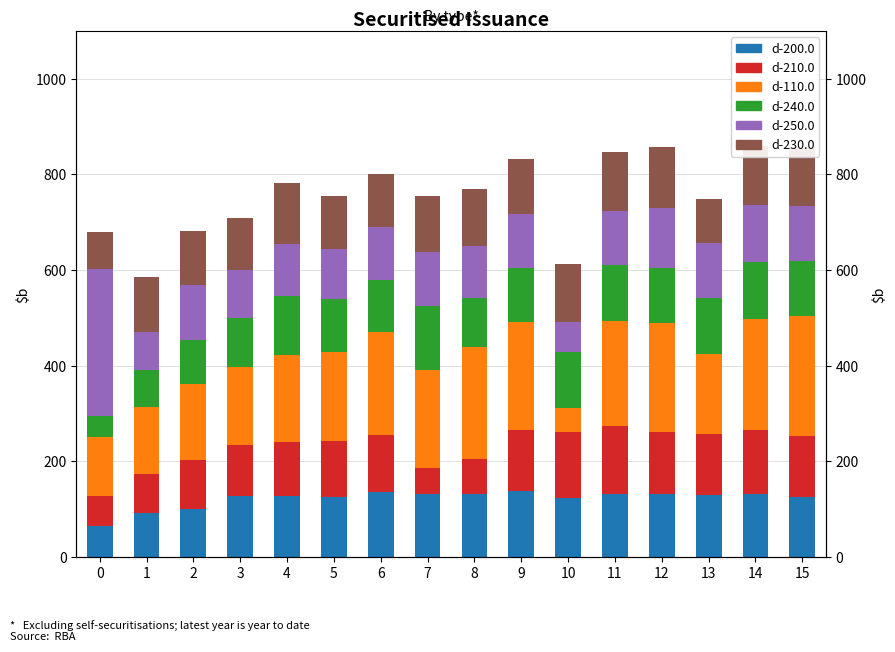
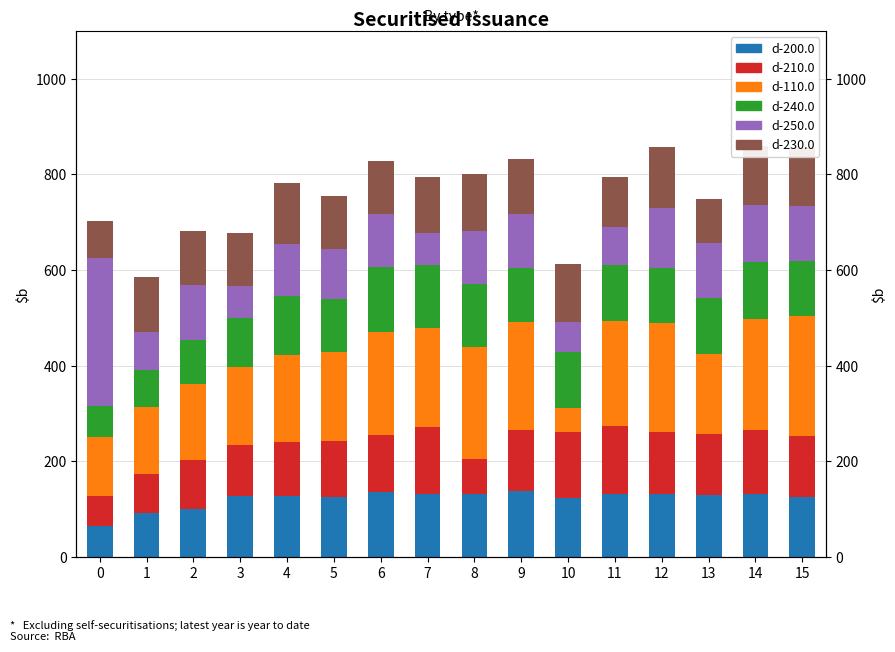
d-240.0, 0: 40 -> 70
d-250.0, 3: 100 -> 70
d-240.0, 6: 110 -> 140
d-210.0, 7: 50 -> 140
d-250.0, 7: 110 -> 70
d-240.0, 8: 100 -> 130
d-250.0, 11: 110 -> 80
d-230.0, 11: 120 -> 110
